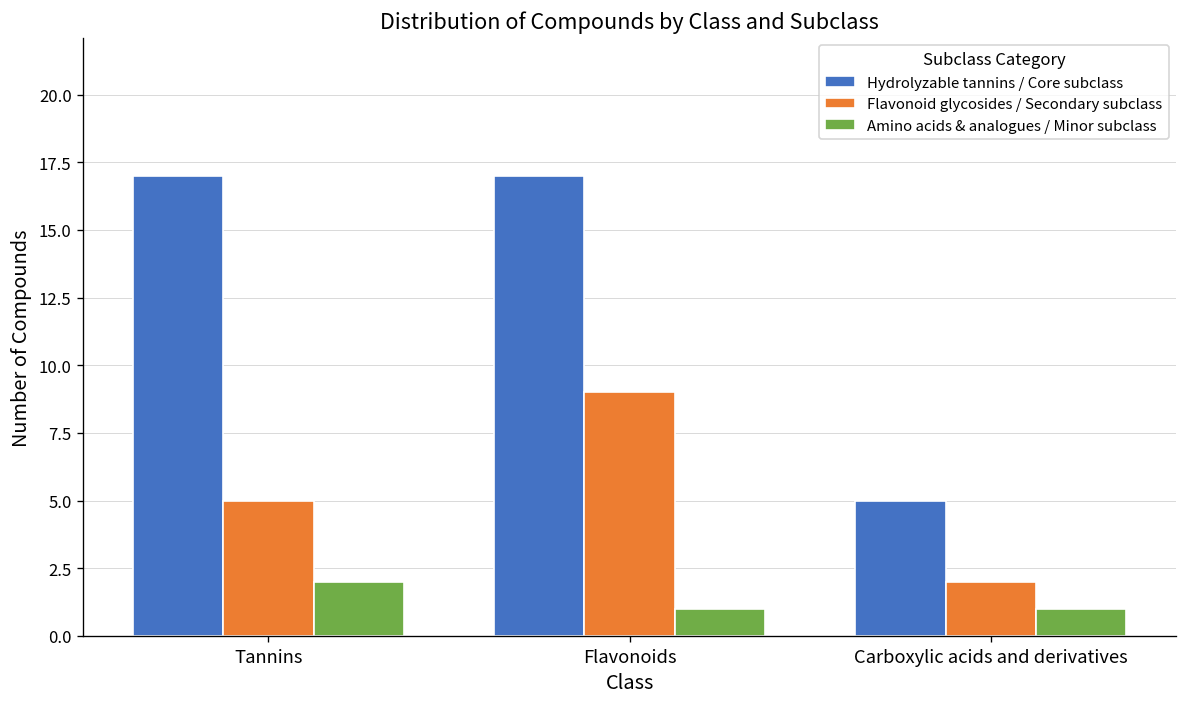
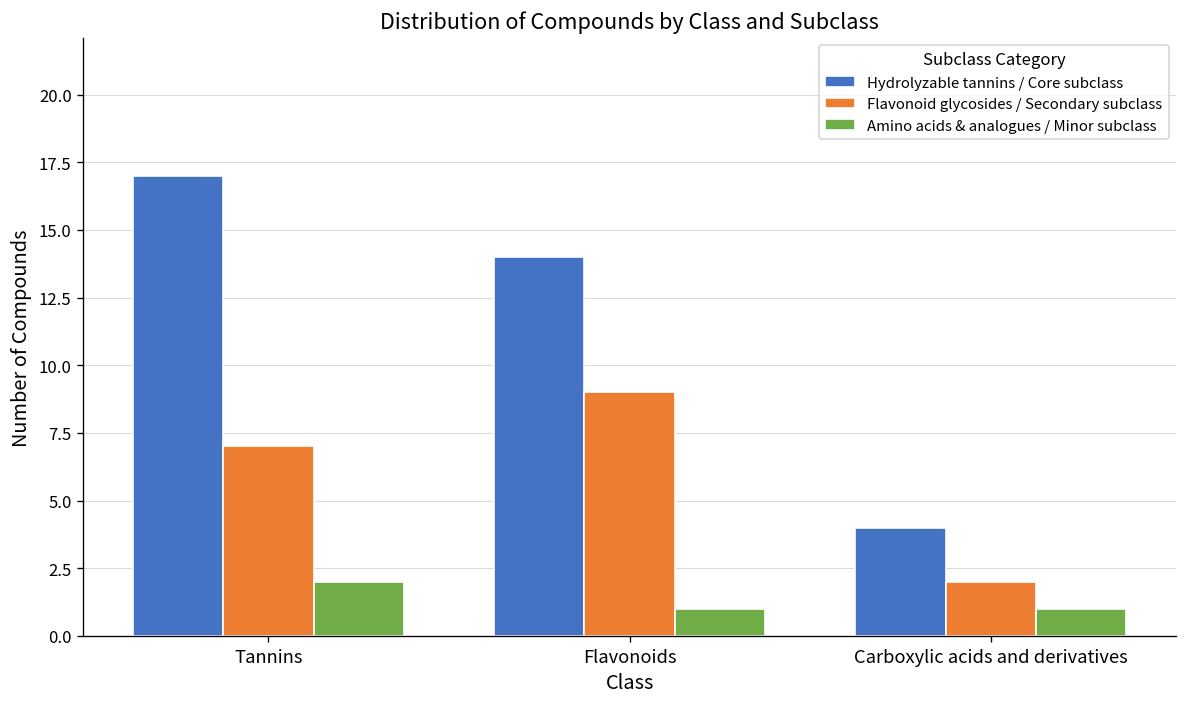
Flavonoid glycosides / Secondary subclass, Tannins: 5 -> 7
Hydrolyzable tannins / Core subclass, Flavonoids: 17 -> 14
Hydrolyzable tannins / Core subclass, Carboxylic acids and derivatives: 5 -> 4
